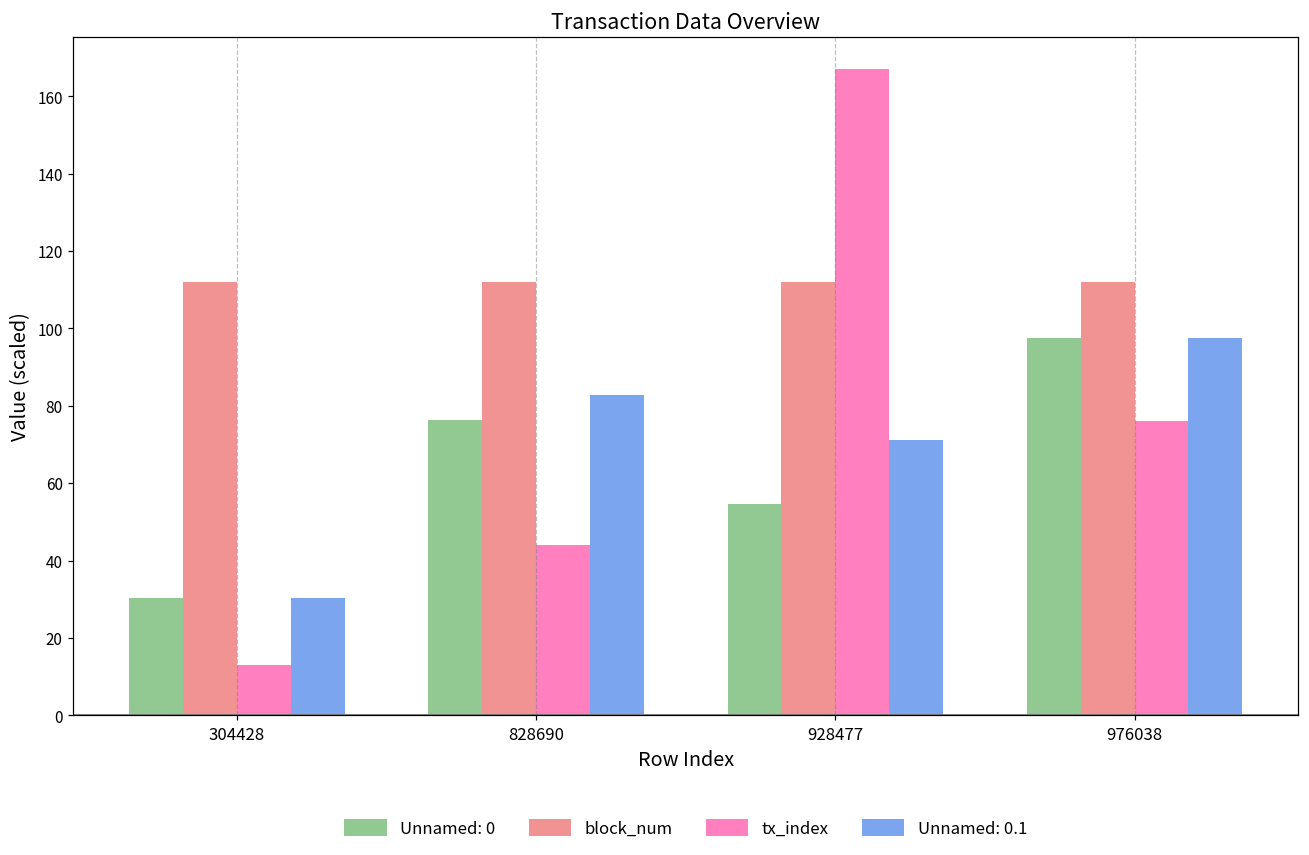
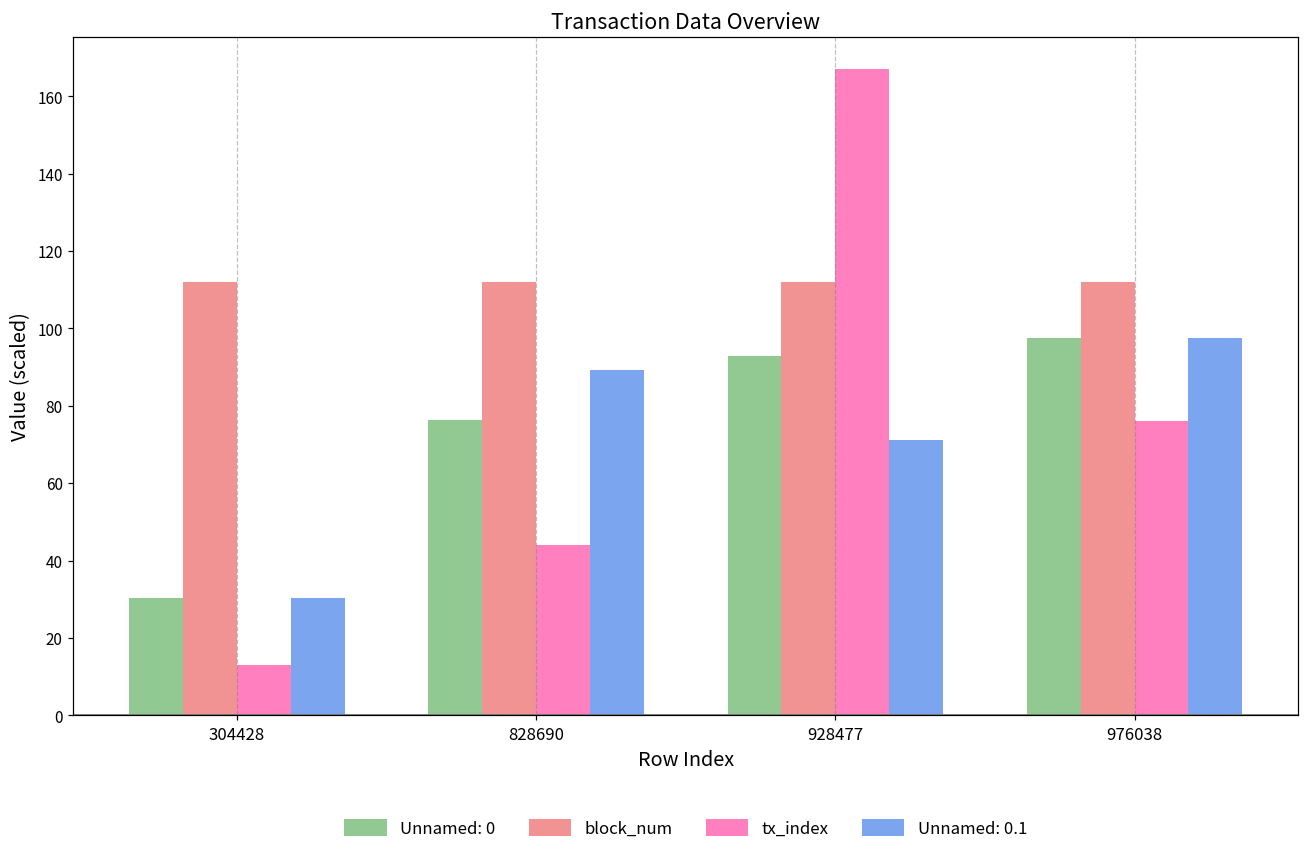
Unnamed: 0.1, 828690: 83 -> 89
Unnamed: 0, 928477: 55 -> 93
